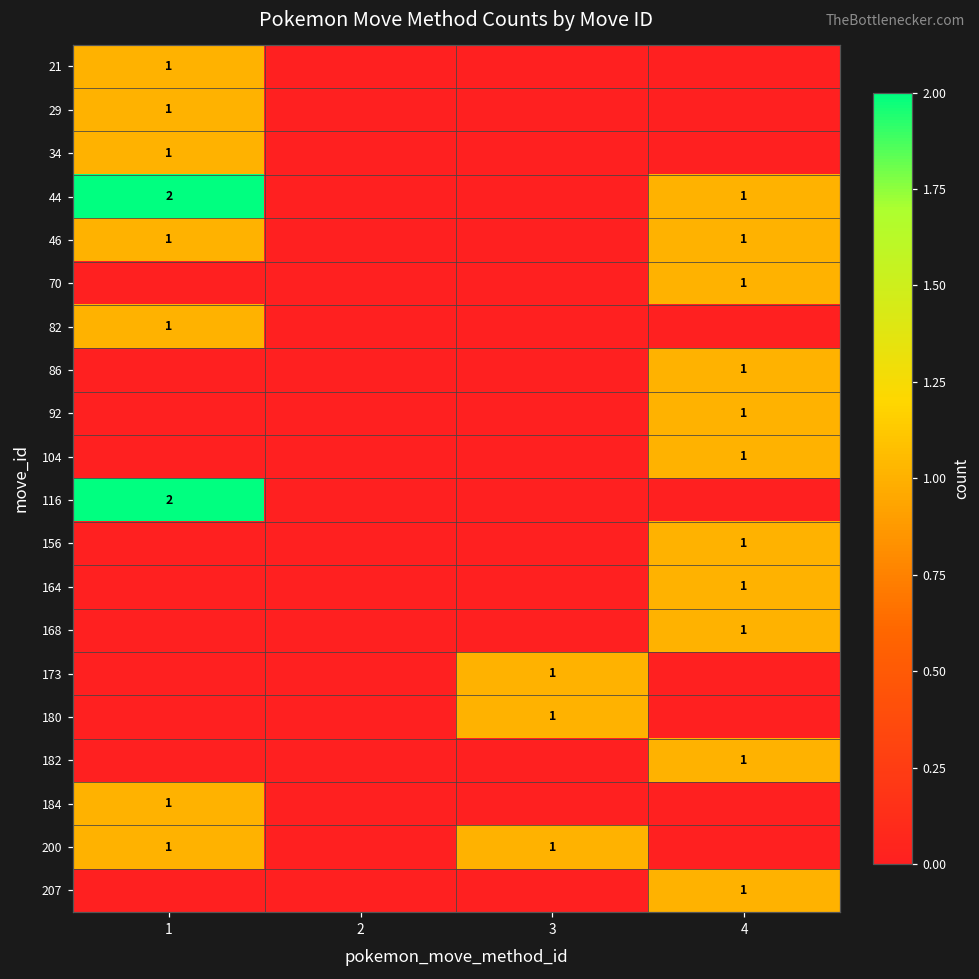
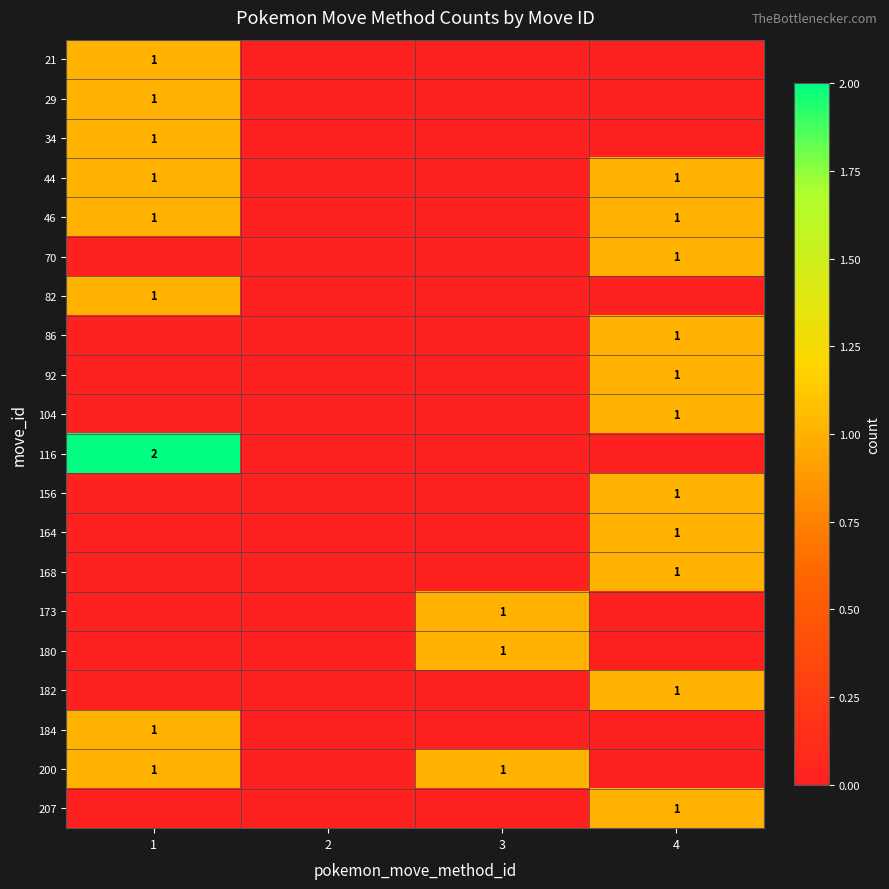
44, 1: 2 -> 1
